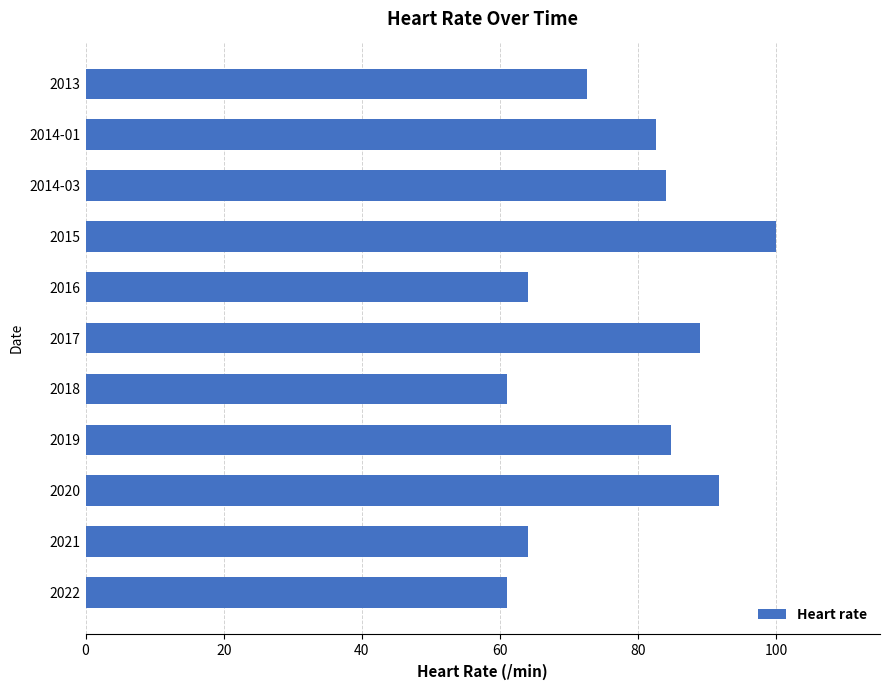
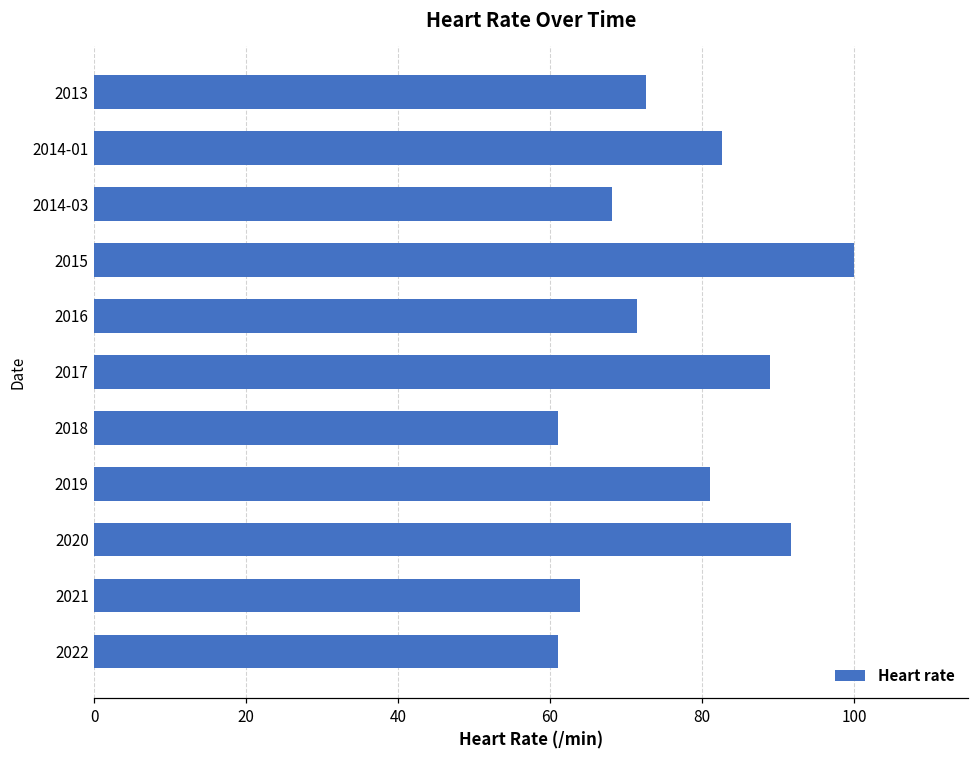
2014-03: 84 -> 68
2016: 64 -> 71
2019: 85 -> 81
